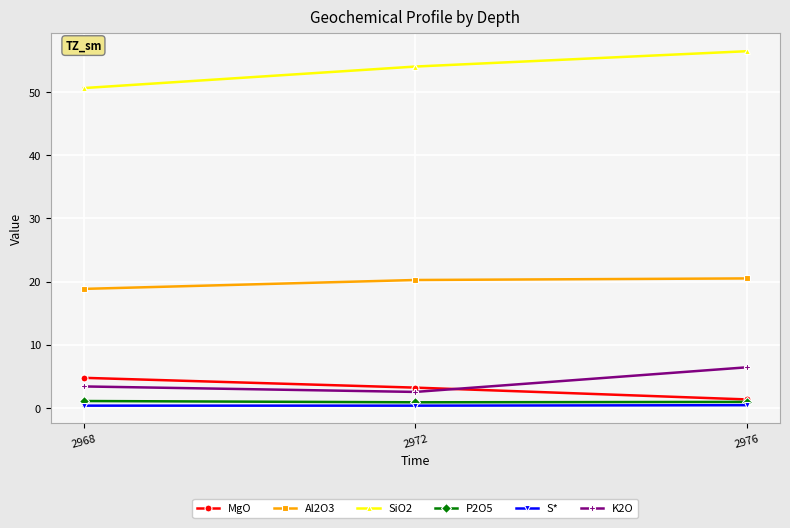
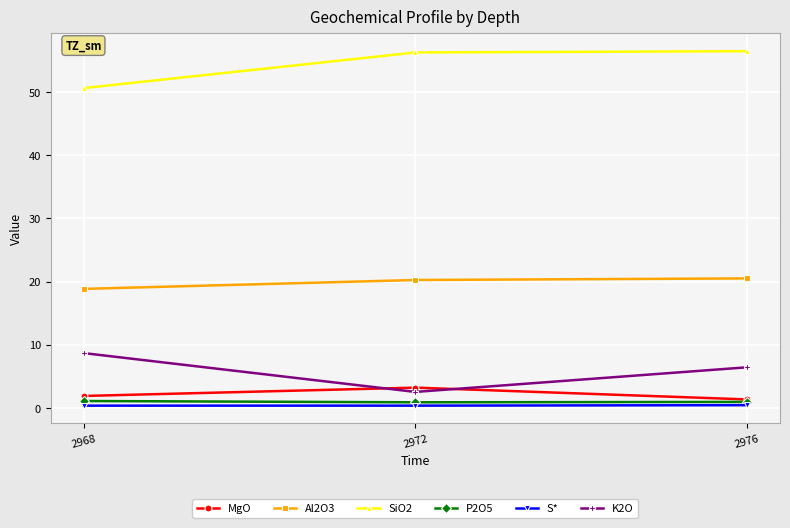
MgO, 2968: 5 -> 2
K2O, 2968: 3 -> 9
SiO2, 2972: 54 -> 56
